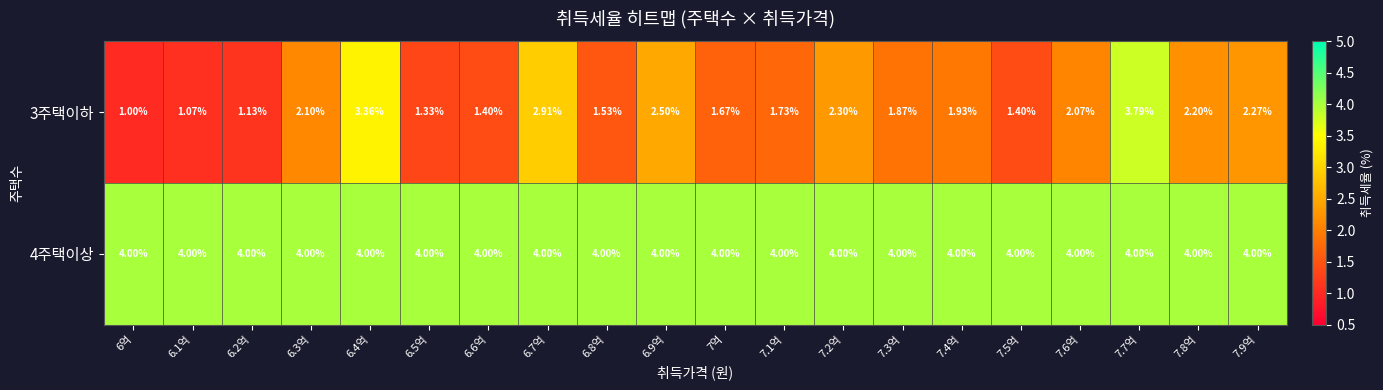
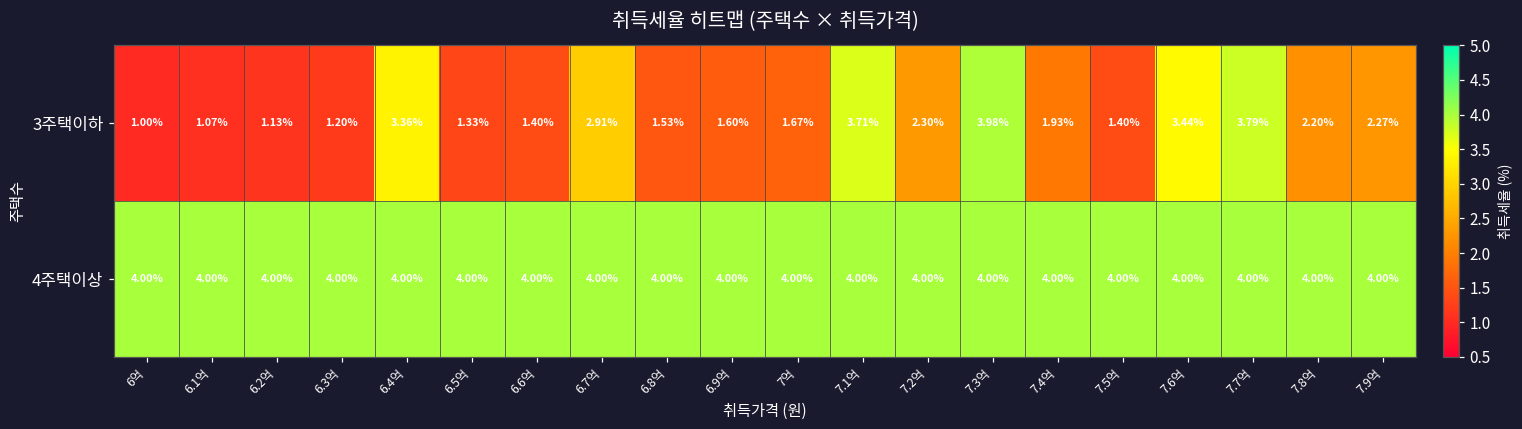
3주택이하, 6.3억: 2.10% -> 1.20%
3주택이하, 6.9억: 2.50% -> 1.60%
3주택이하, 7.1억: 1.73% -> 3.71%
3주택이하, 7.3억: 1.87% -> 3.98%
3주택이하, 7.6억: 2.07% -> 3.44%
